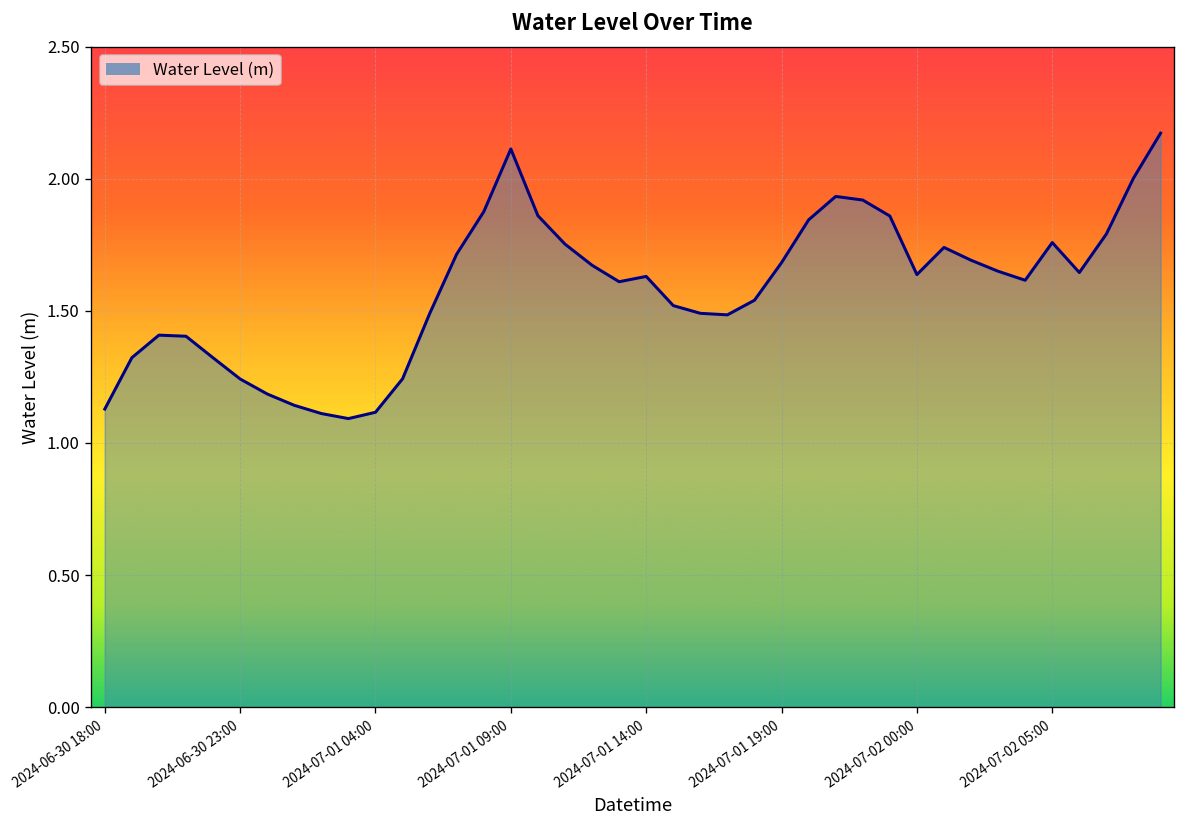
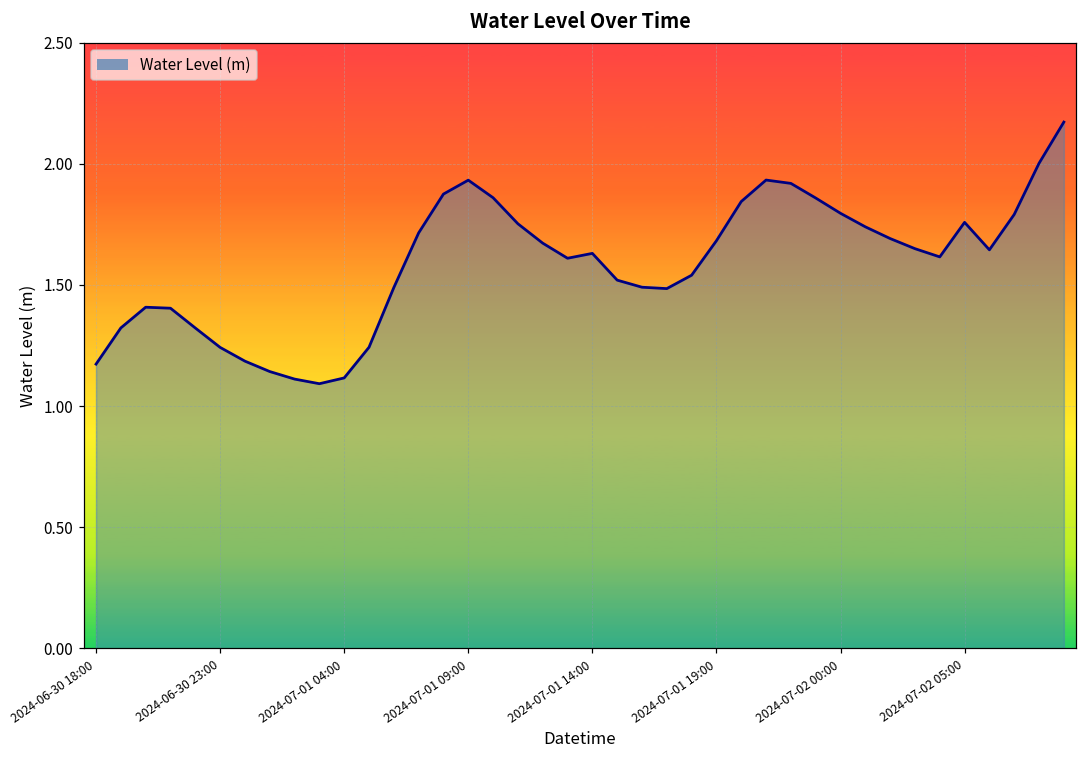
2024-06-30 18:00: 1.13 -> 1.17
2024-07-01 09:00: 2.11 -> 1.93
2024-07-02 00:00: 1.64 -> 1.80
